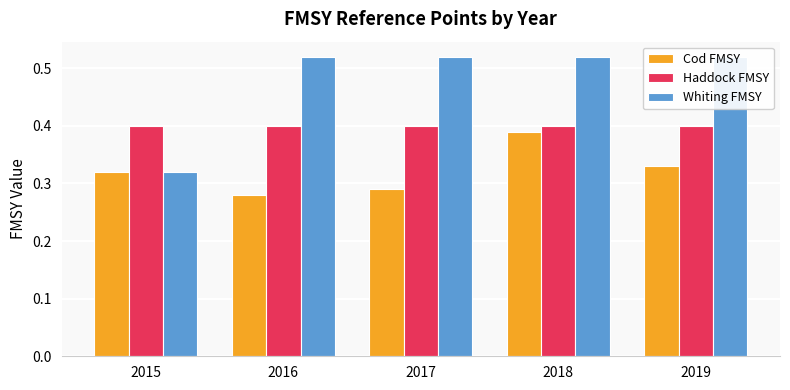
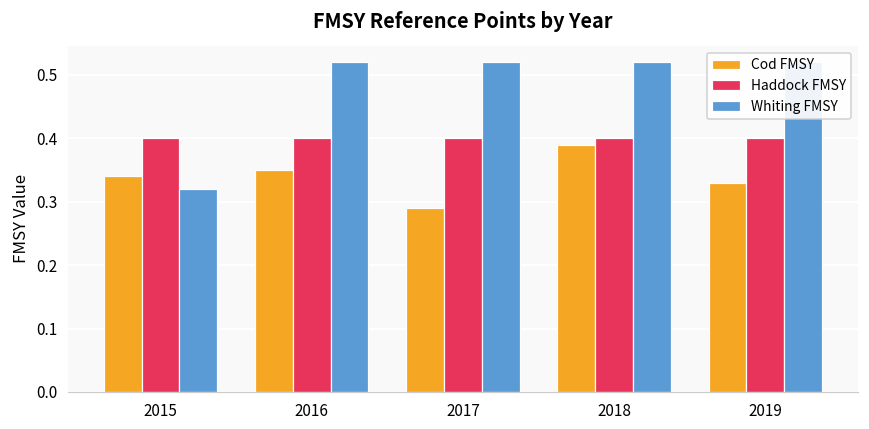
Cod FMSY, 2015: 0.32 -> 0.34
Cod FMSY, 2016: 0.28 -> 0.35
